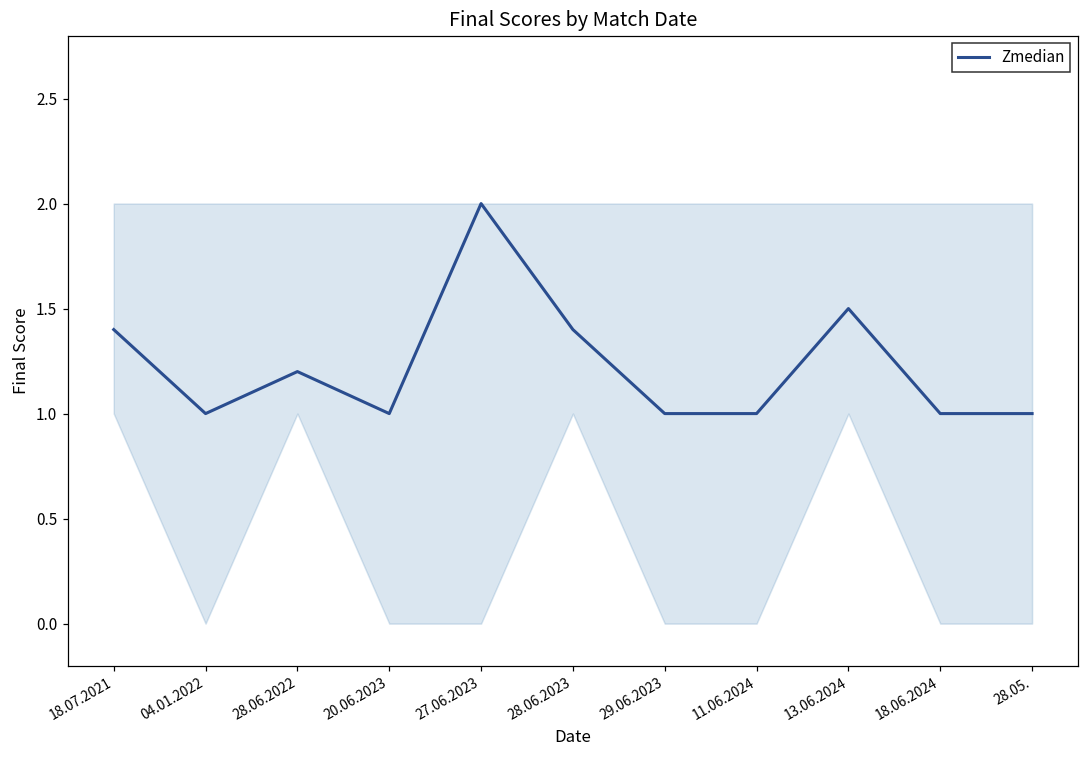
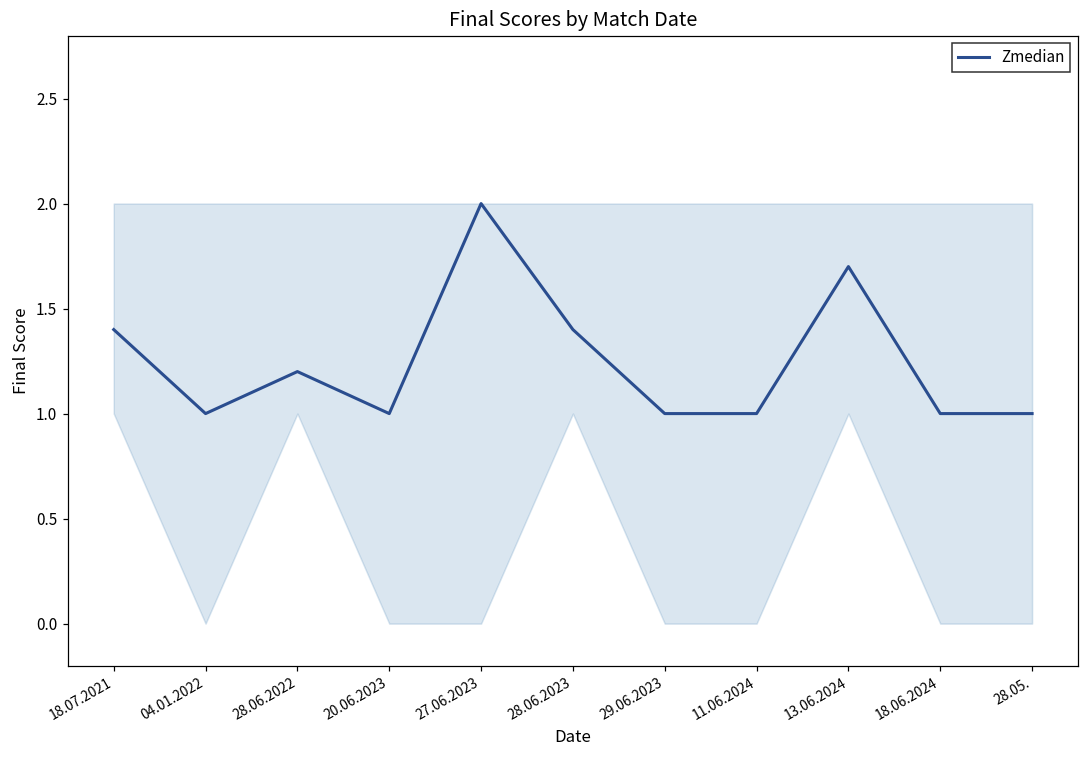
Zmedian, 13.06.2024: 1.5 -> 1.7
